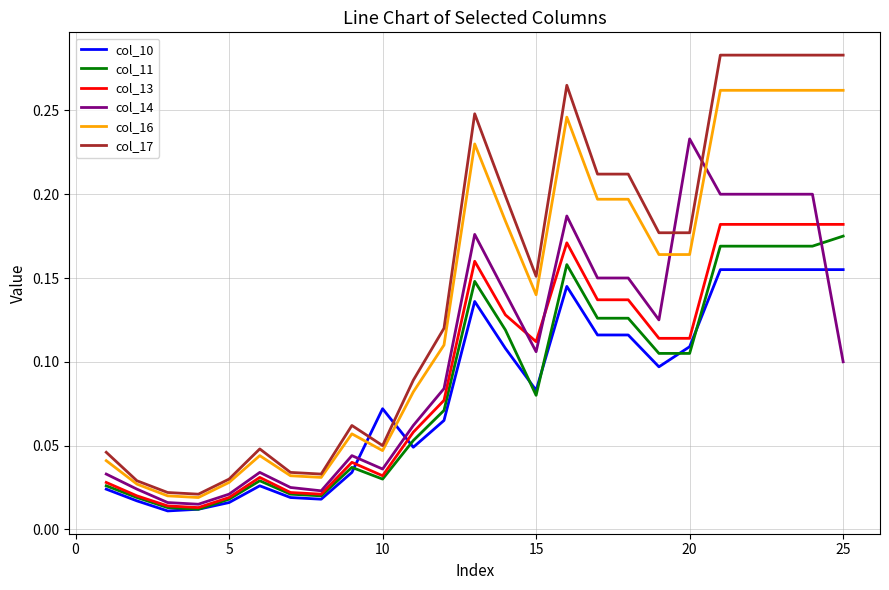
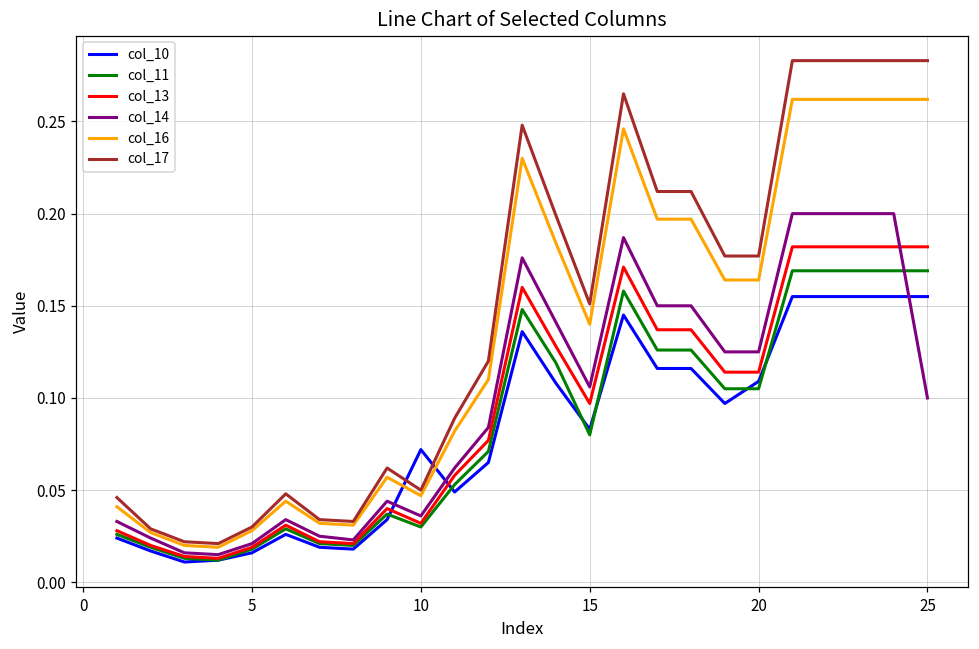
col_13, 15: 0.112 -> 0.097
col_14, 20: 0.233 -> 0.125
col_11, 25: 0.175 -> 0.169
